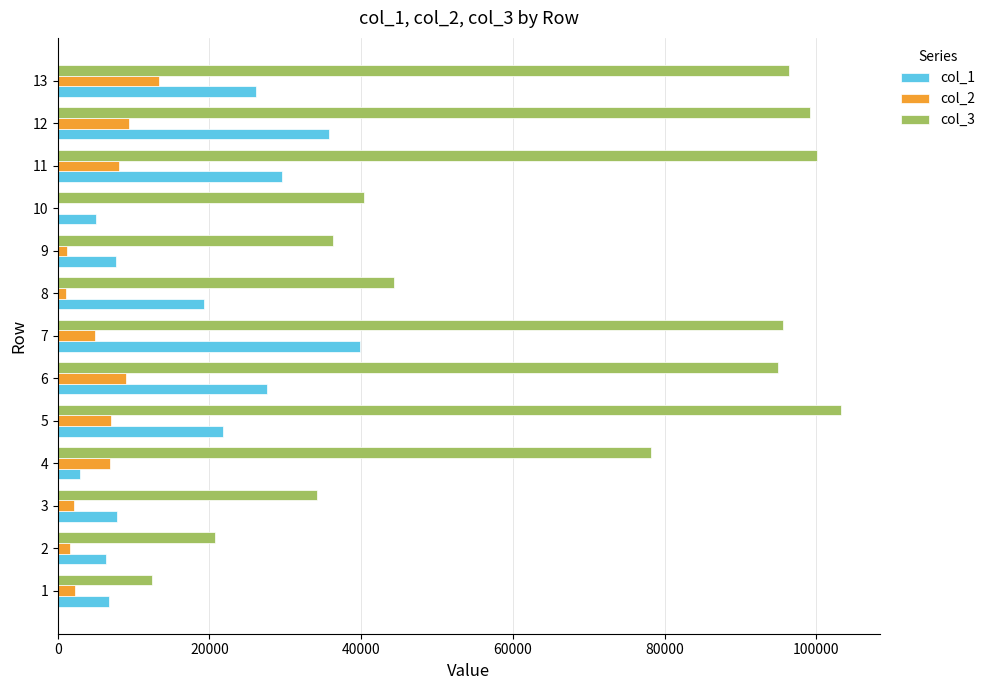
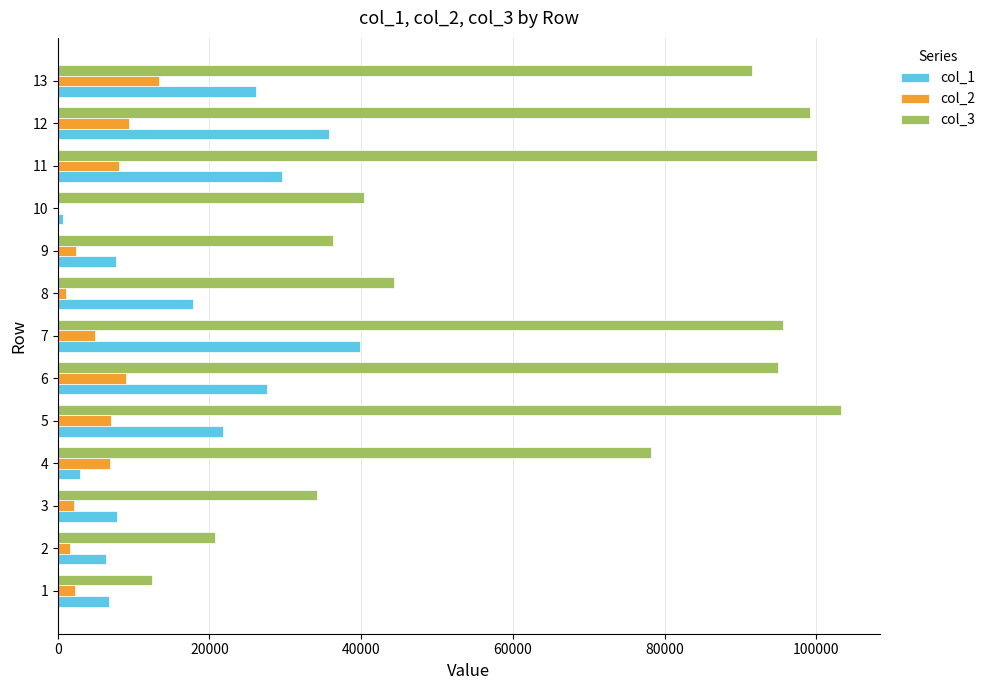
col_3, 13: 96000 -> 92000
col_1, 10: 5000 -> 1000
col_2, 9: 1000 -> 2000
col_1, 8: 19000 -> 18000
